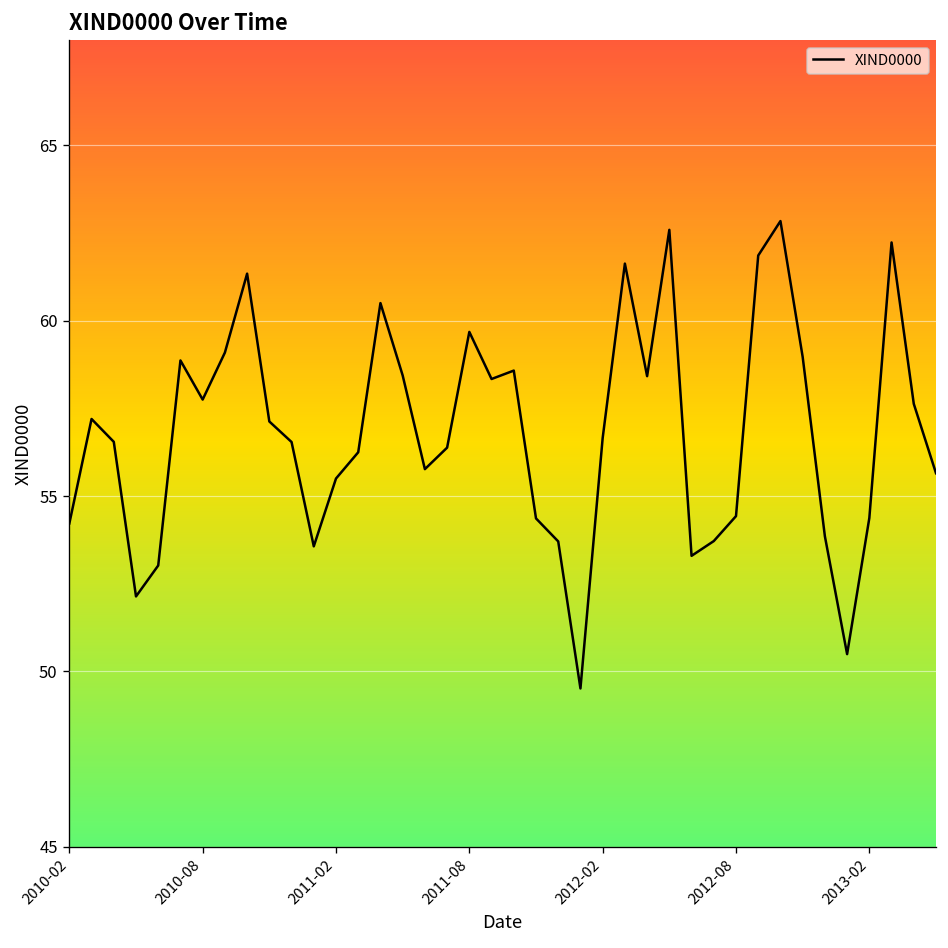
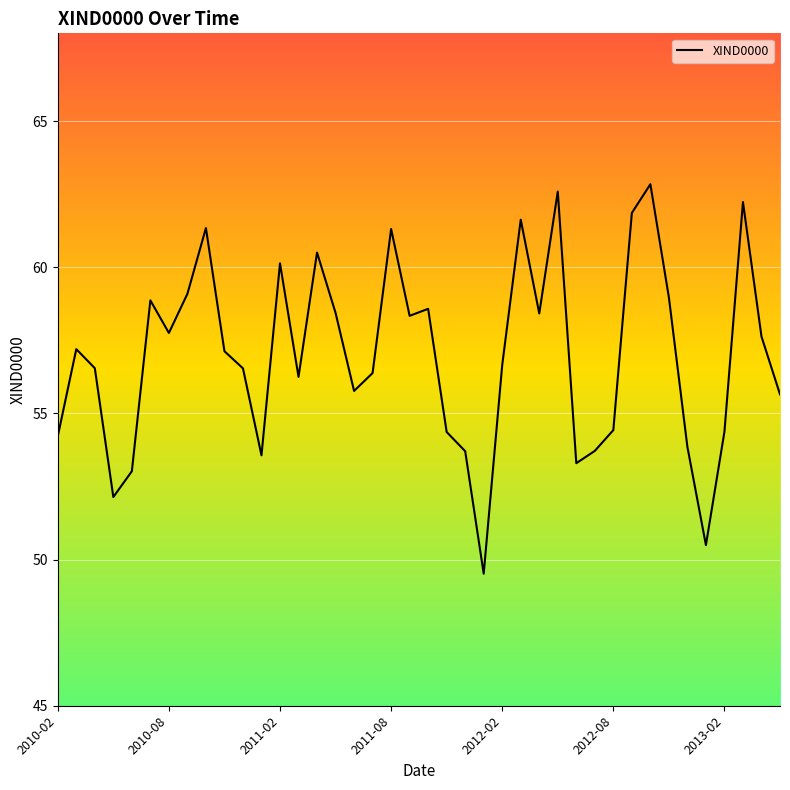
2011-02: 55.5 -> 60.1
2011-08: 59.7 -> 61.3
